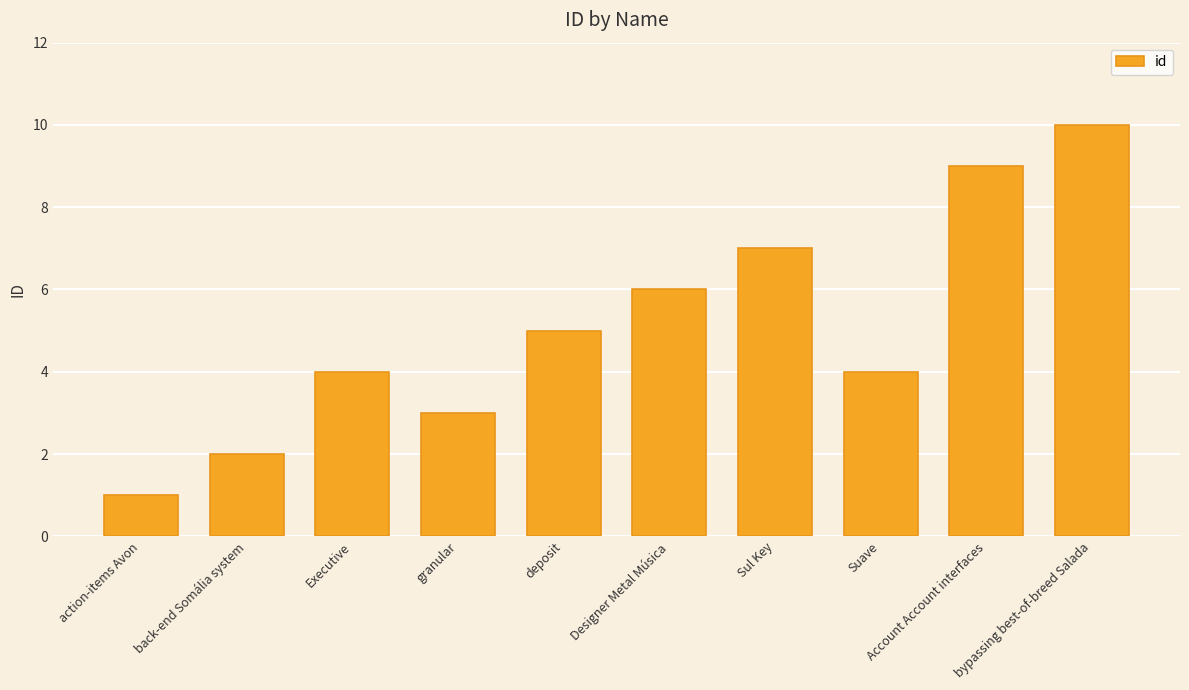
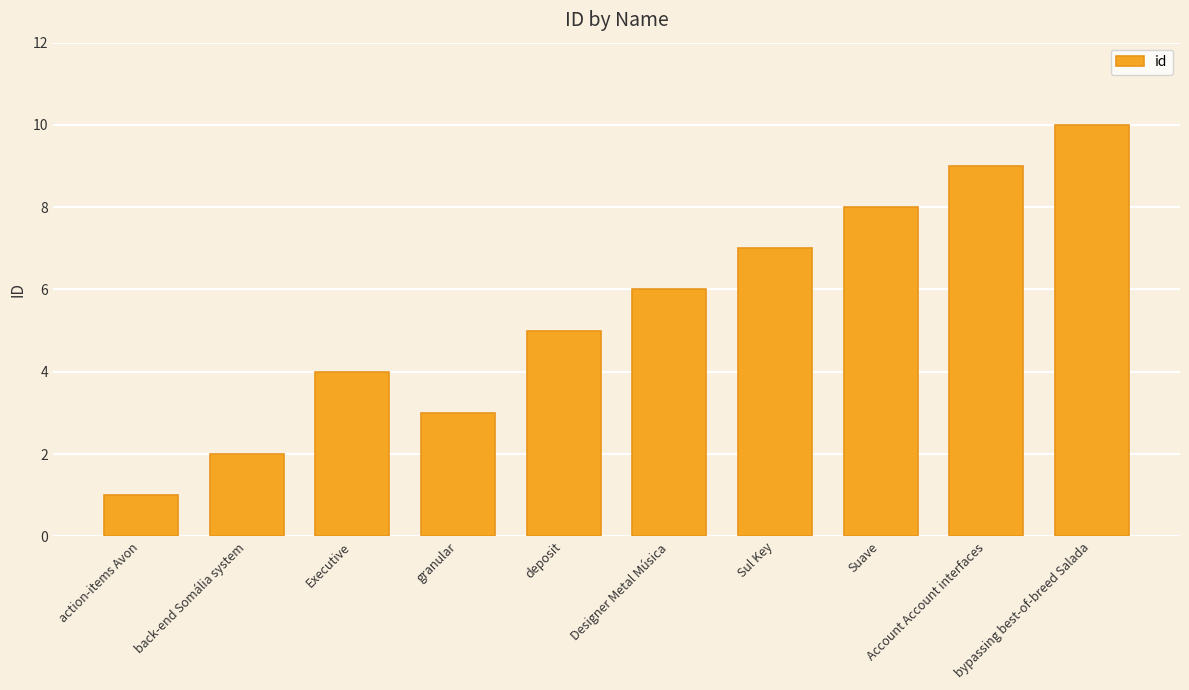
Suave: 4 -> 8
